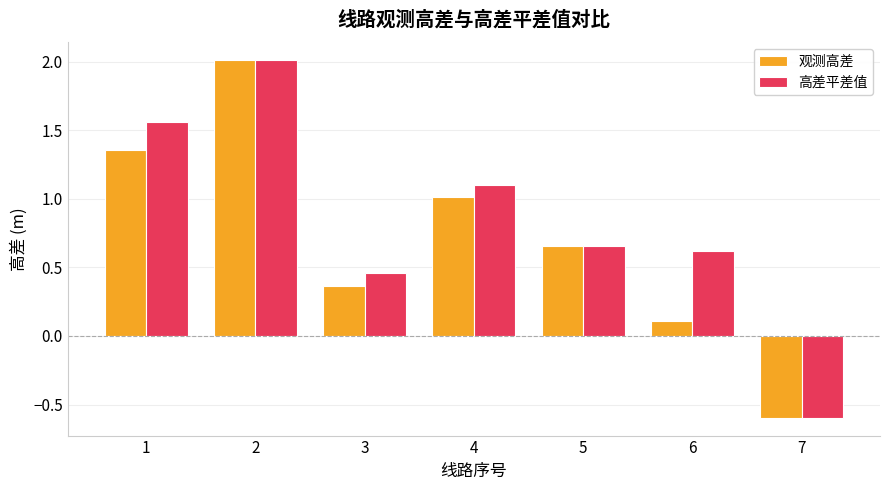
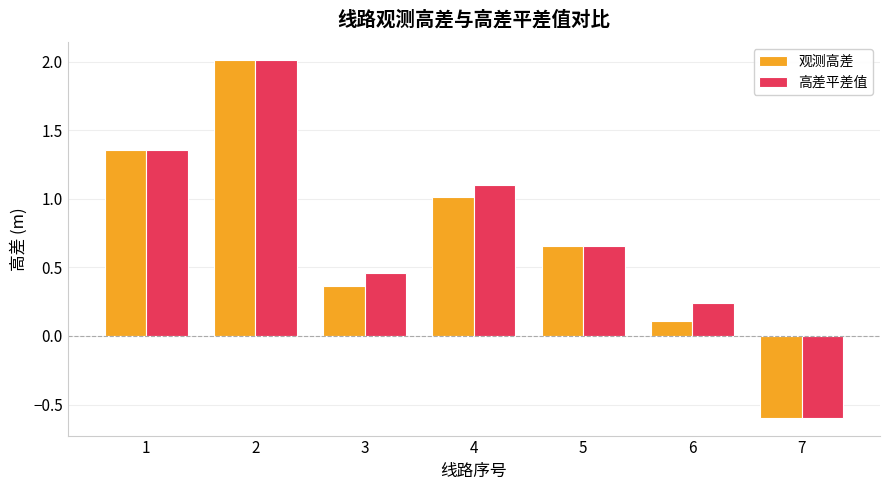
高差平差值, 1: 1.56 -> 1.36
高差平差值, 6: 0.62 -> 0.24
